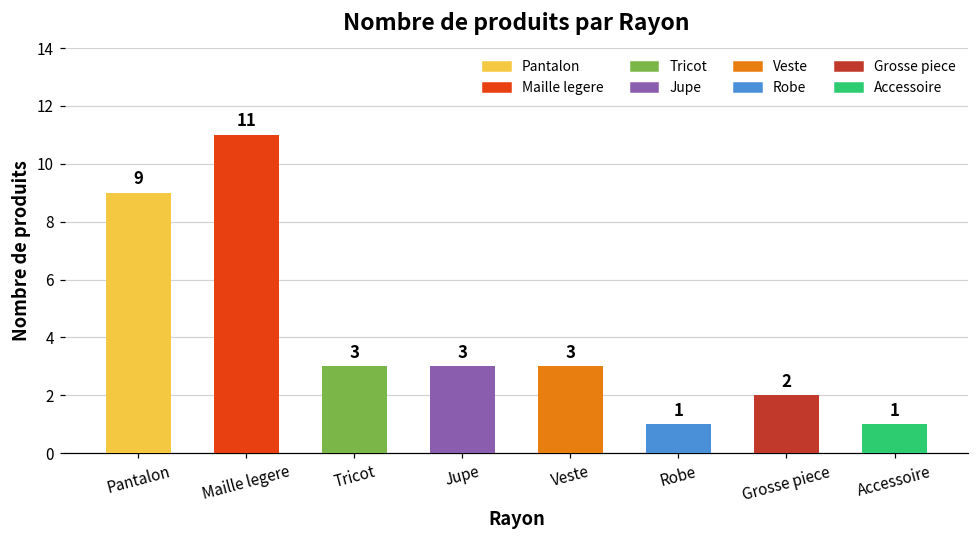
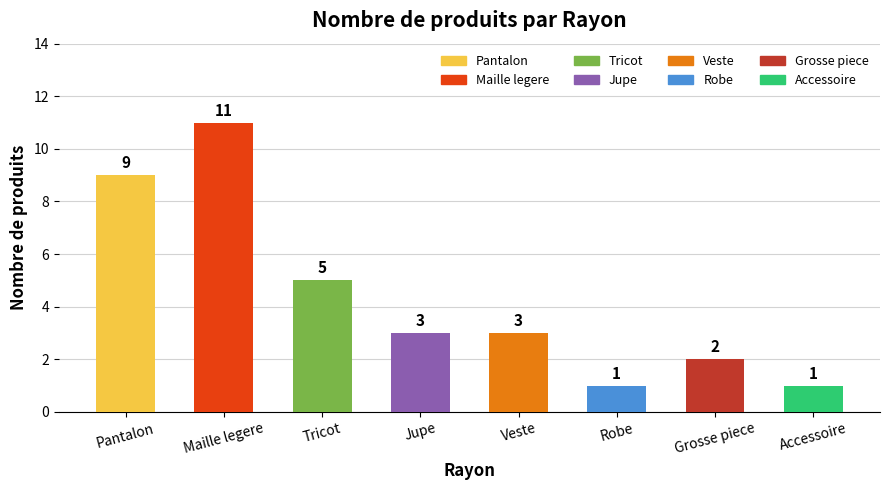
Tricot: 3 -> 5
